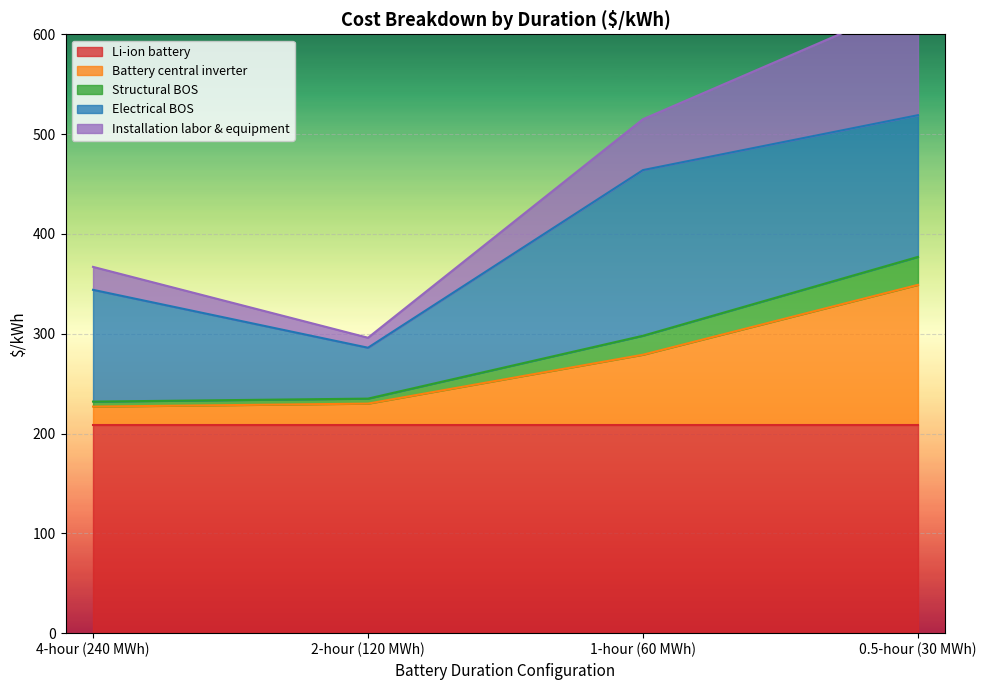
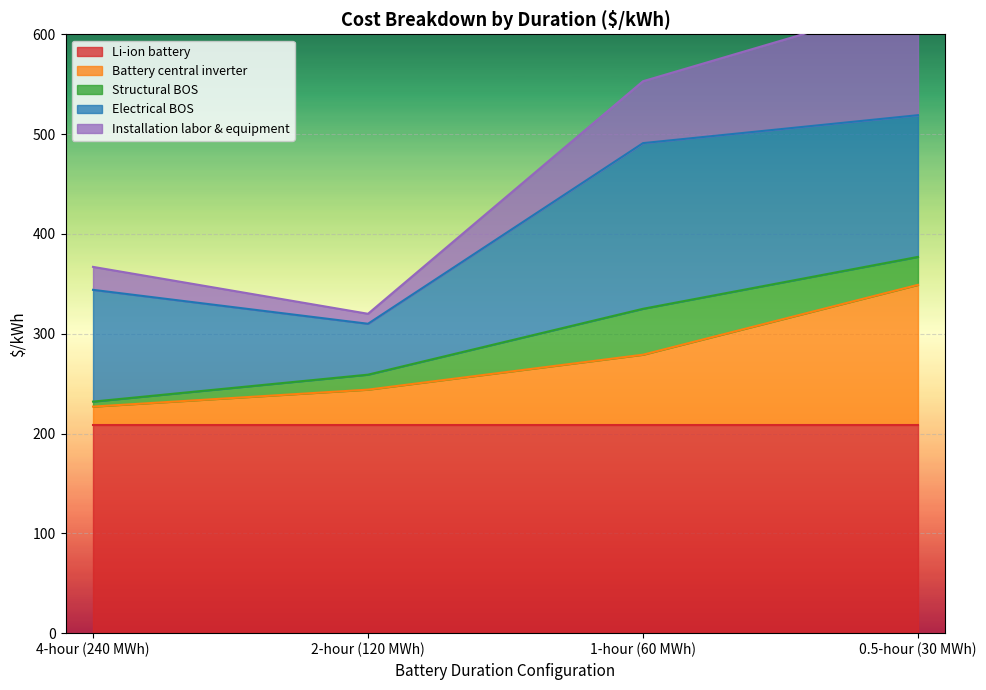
Battery central inverter, 2-hour (120 MWh): 230 -> 240
Structural BOS, 2-hour (120 MWh): 10 -> 20
Structural BOS, 1-hour (60 MWh): 20 -> 50
Installation labor & equipment, 1-hour (60 MWh): 50 -> 60
